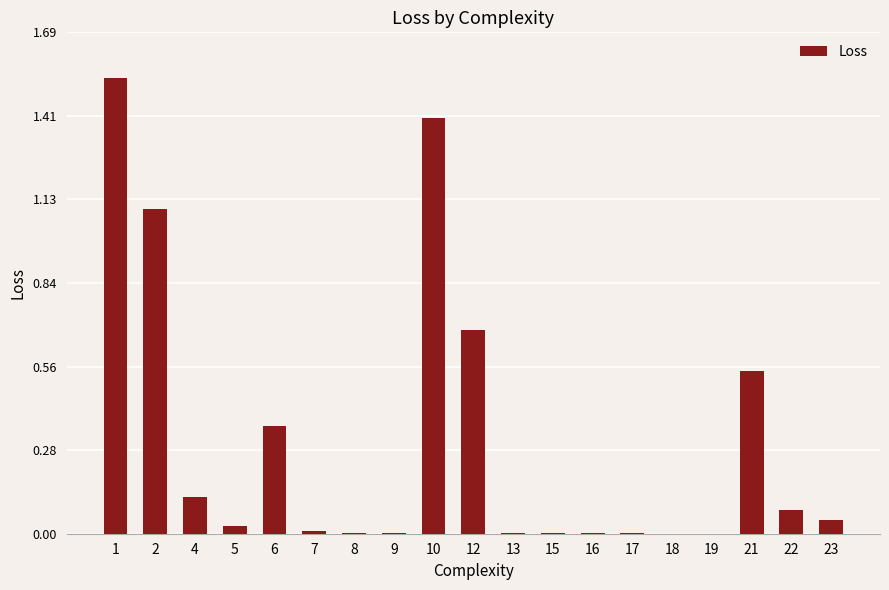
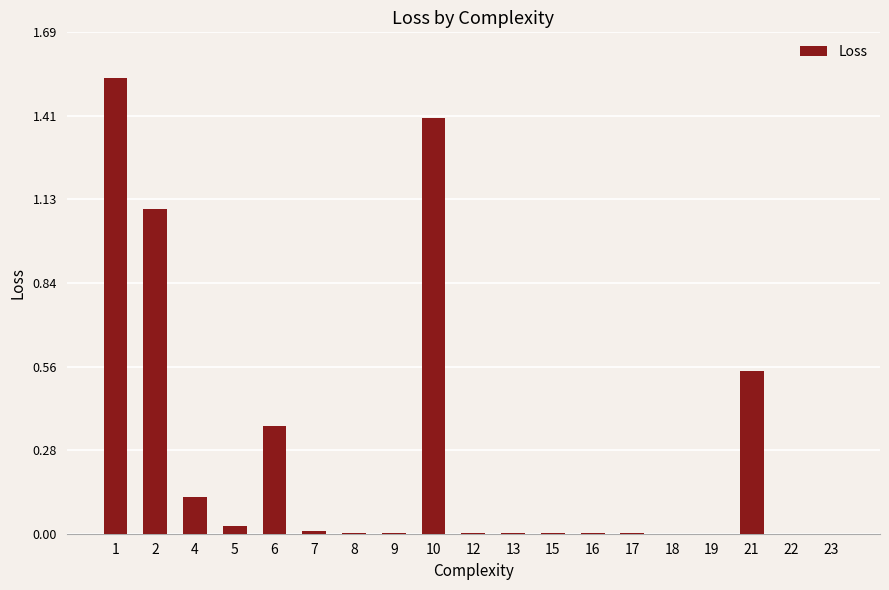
12: 0.69 -> 0.00
22: 0.08 -> 0.00
23: 0.05 -> 0.00
